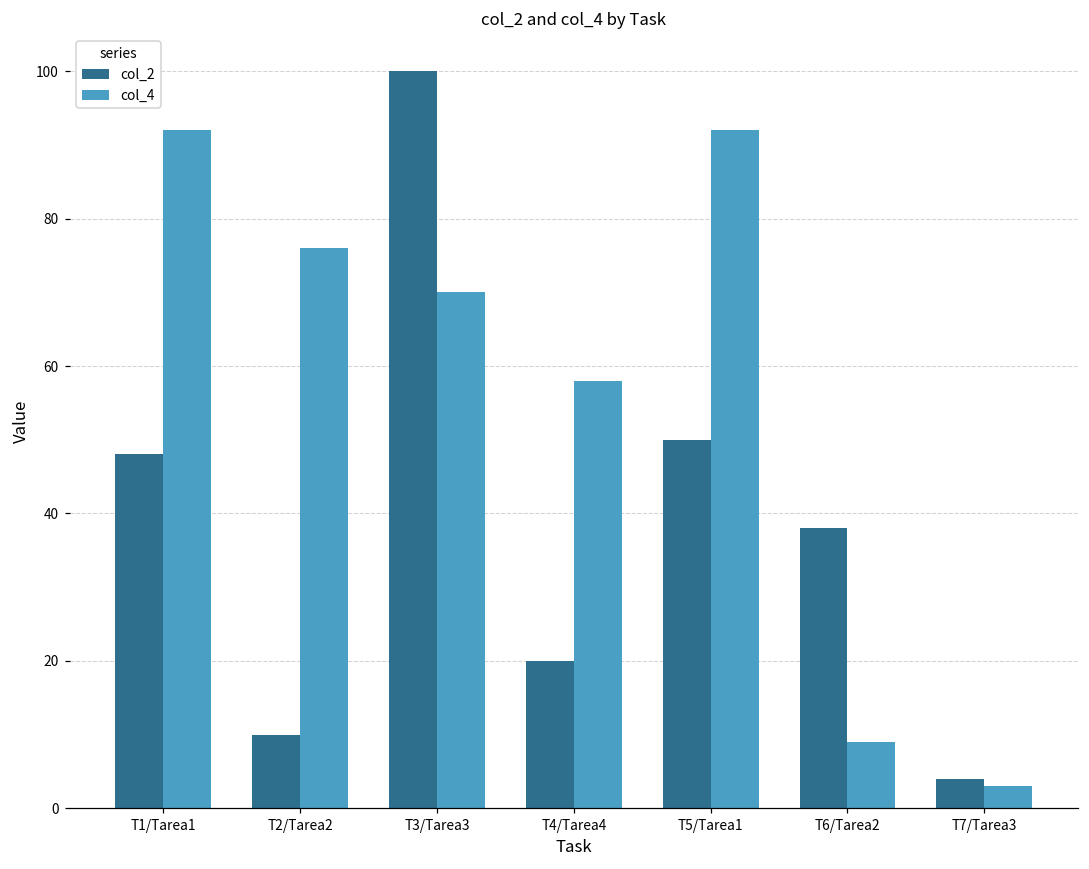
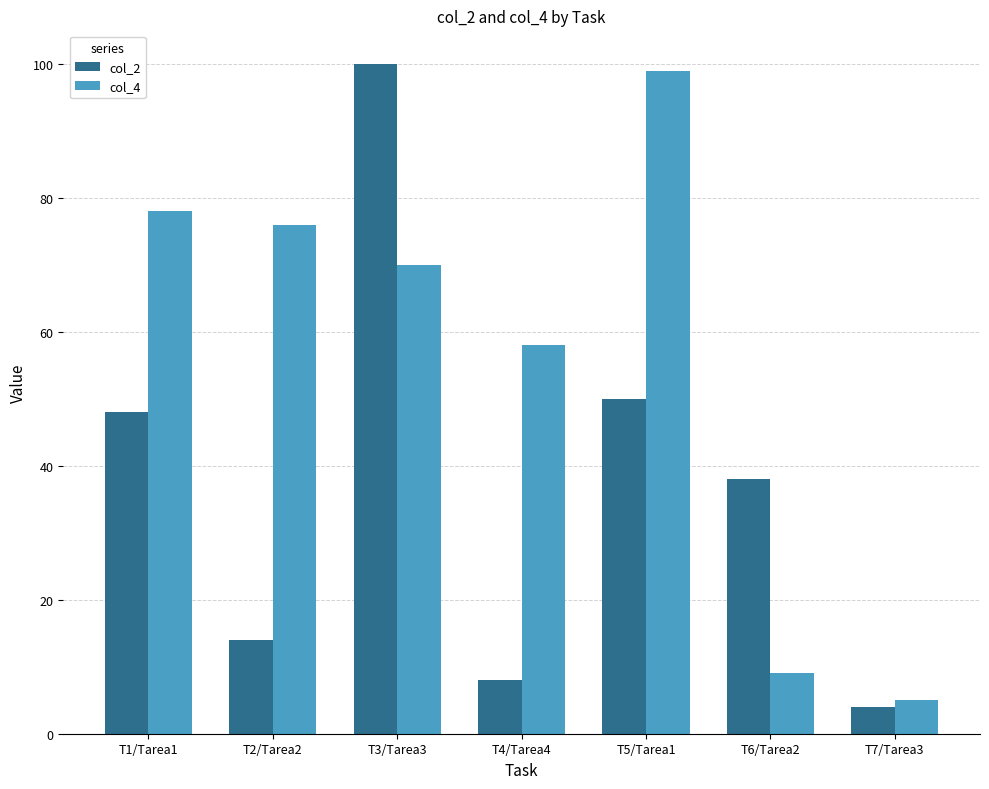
col_4, T1/Tarea1: 92 -> 78
col_2, T2/Tarea2: 10 -> 14
col_2, T4/Tarea4: 20 -> 8
col_4, T5/Tarea1: 92 -> 99
col_4, T7/Tarea3: 3 -> 5
